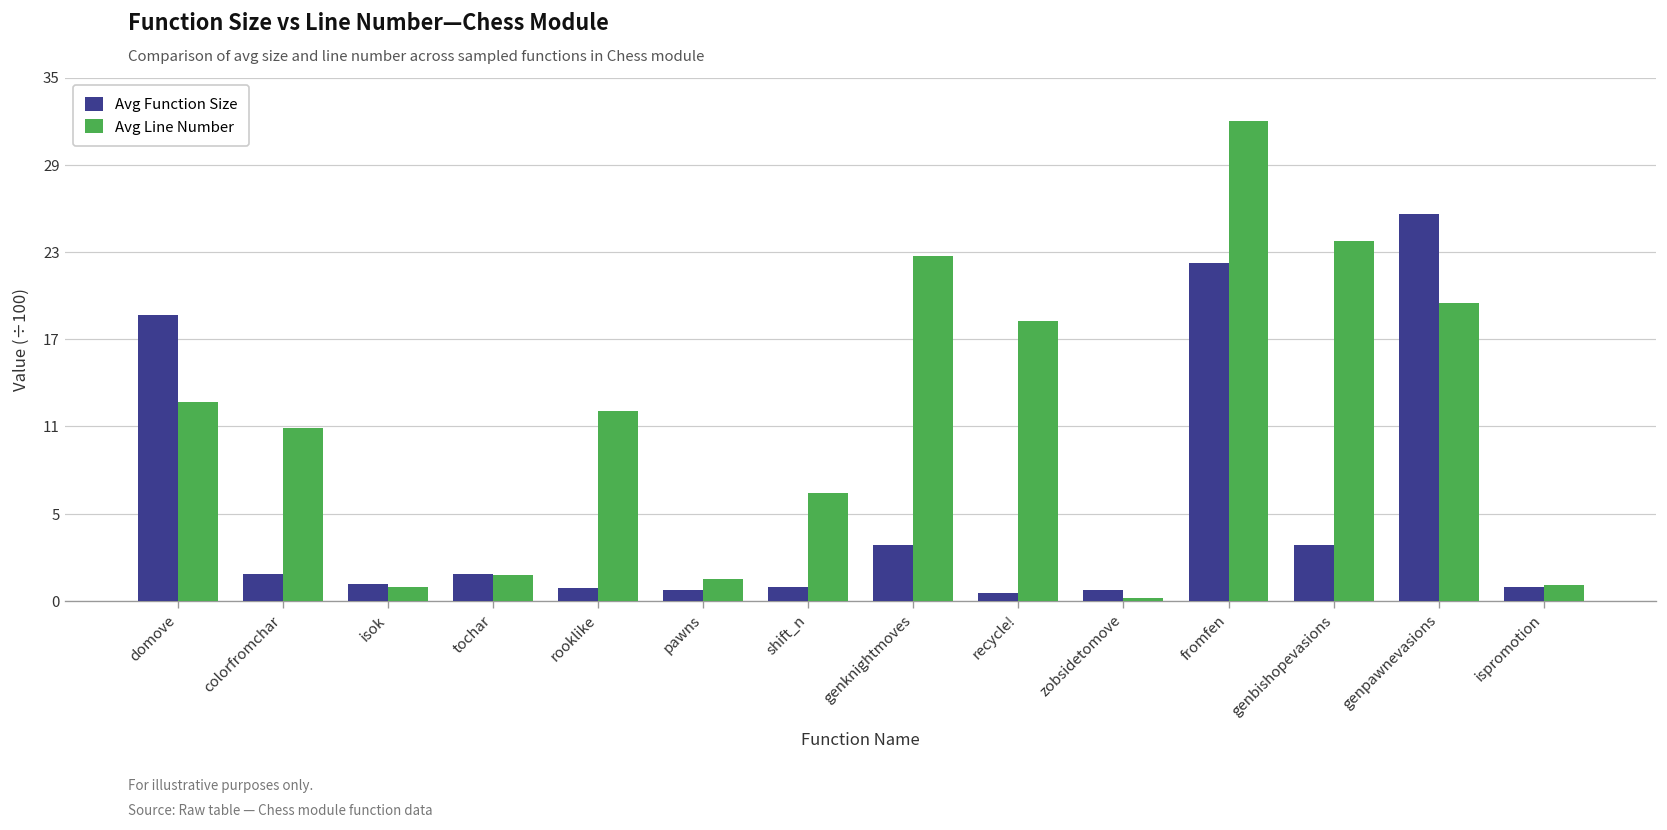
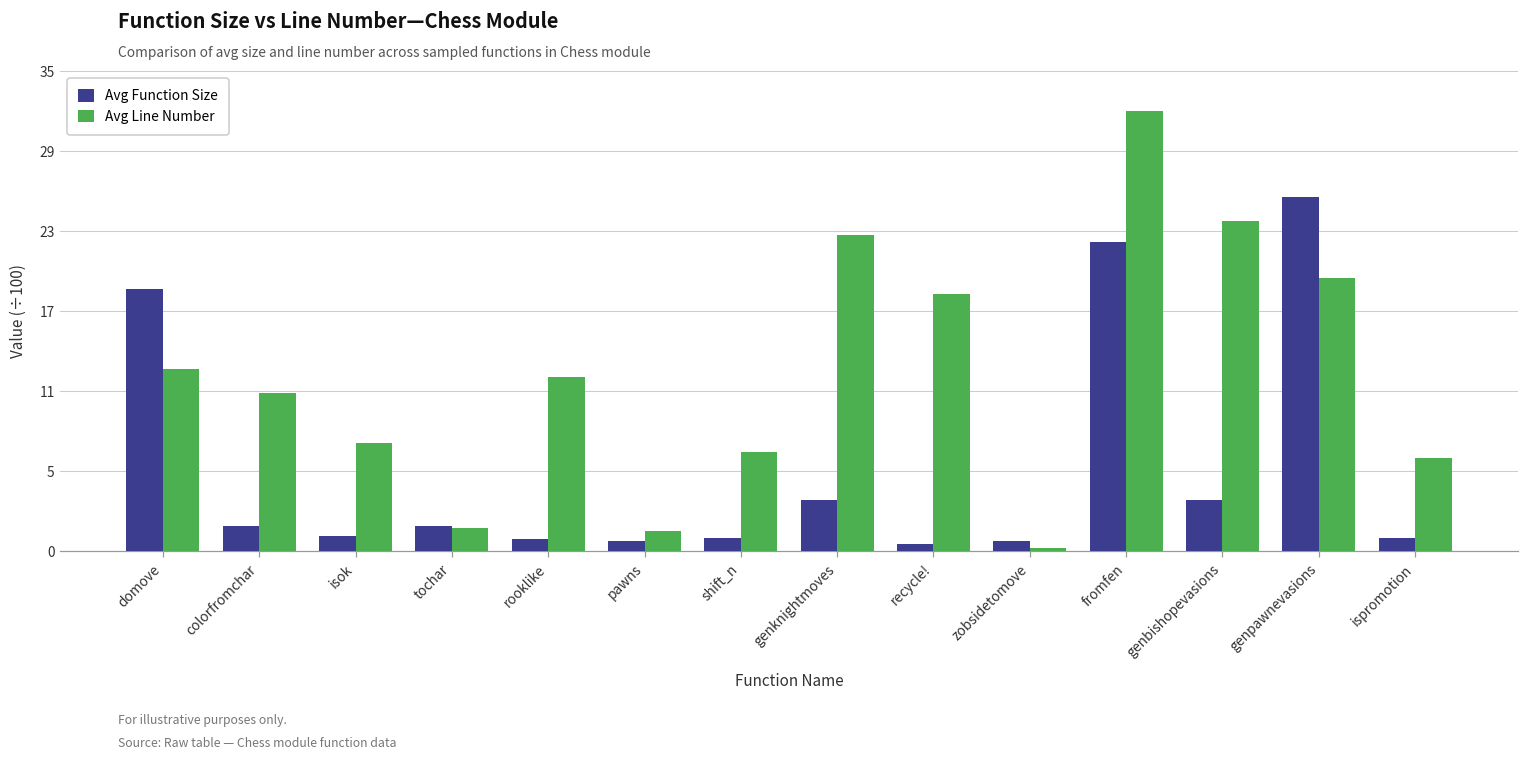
Avg Line Number, isok: 0.9 -> 7.9
Avg Line Number, ispromotion: 1.1 -> 6.8
